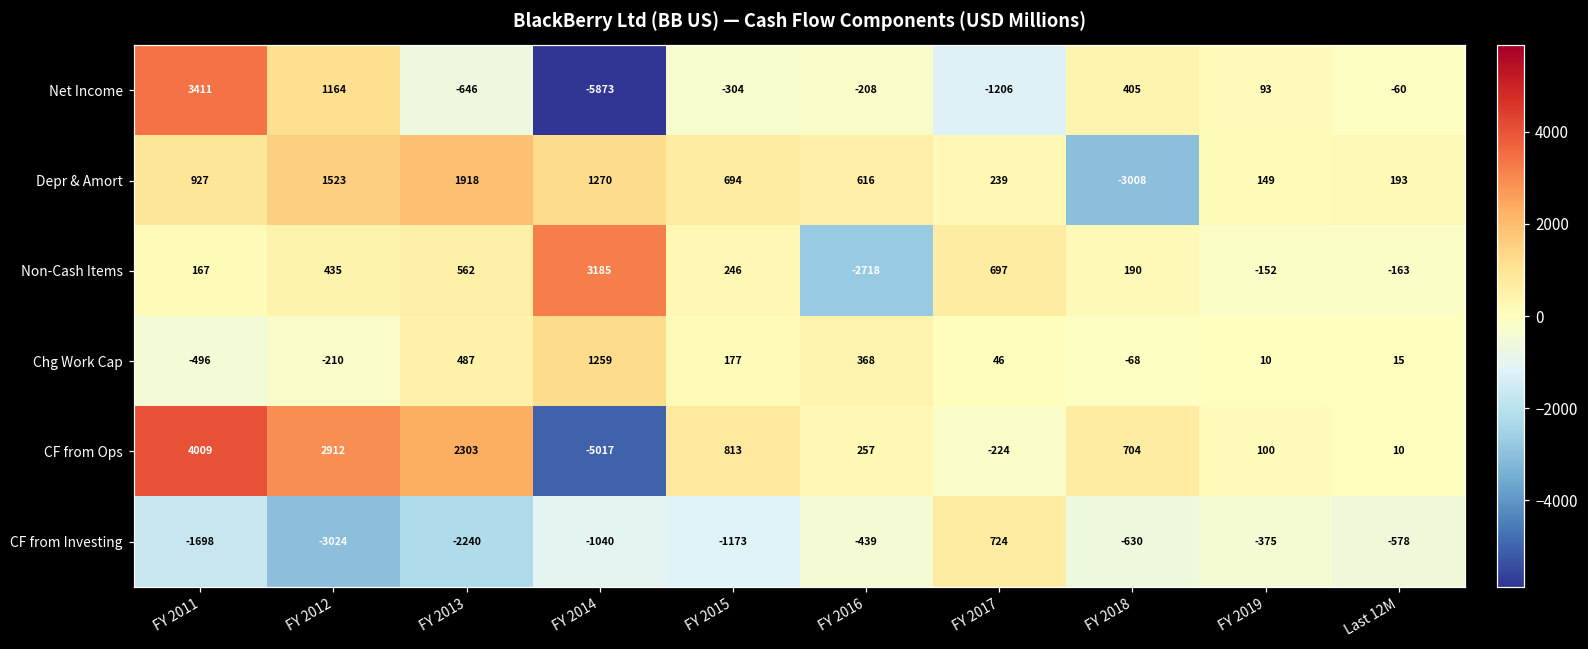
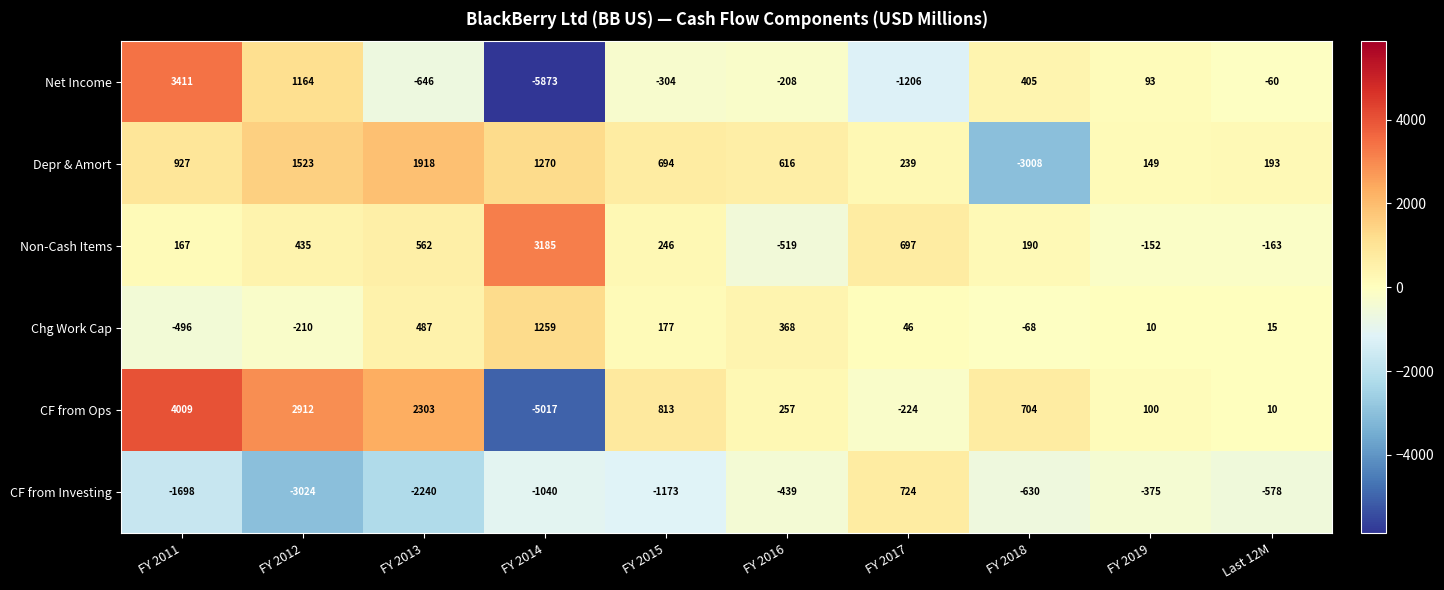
Non-Cash Items, FY 2016: -2718 -> -519
